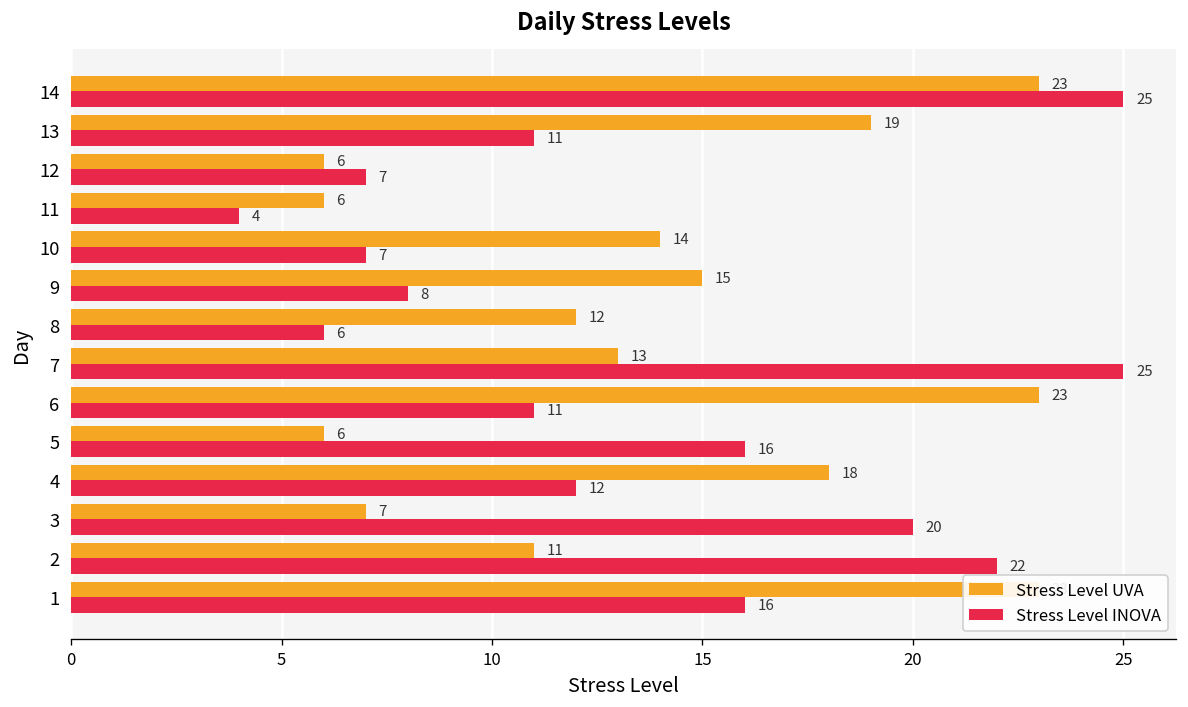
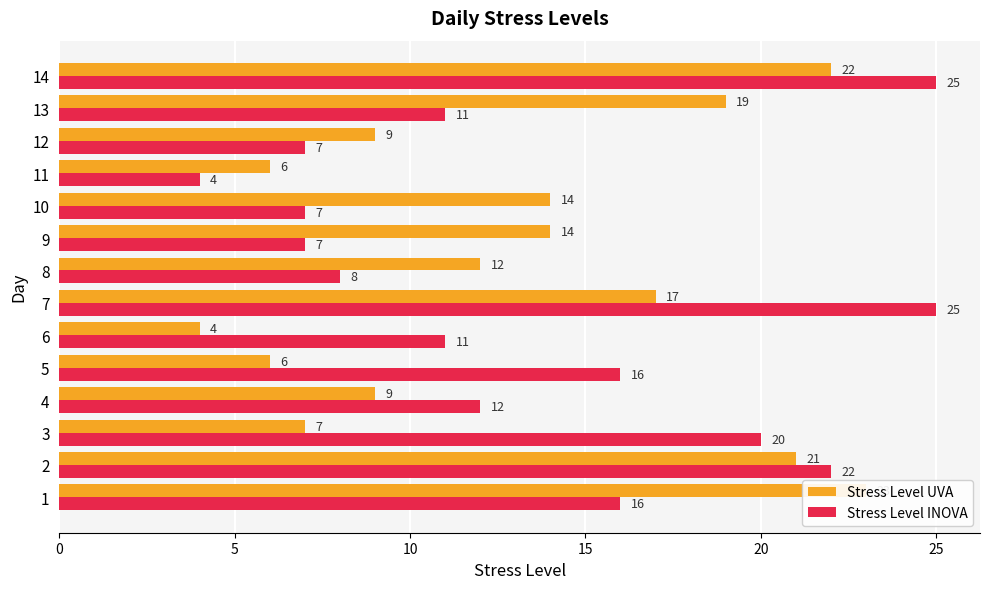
Stress Level UVA, 14: 23 -> 22
Stress Level UVA, 12: 6 -> 9
Stress Level UVA, 9: 15 -> 14
Stress Level INOVA, 9: 8 -> 7
Stress Level INOVA, 8: 6 -> 8
Stress Level UVA, 7: 13 -> 17
Stress Level UVA, 6: 23 -> 4
Stress Level UVA, 4: 18 -> 9
Stress Level UVA, 2: 11 -> 21
